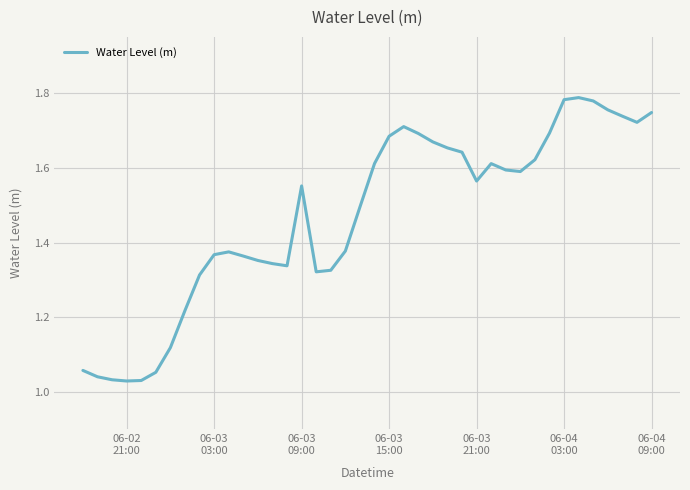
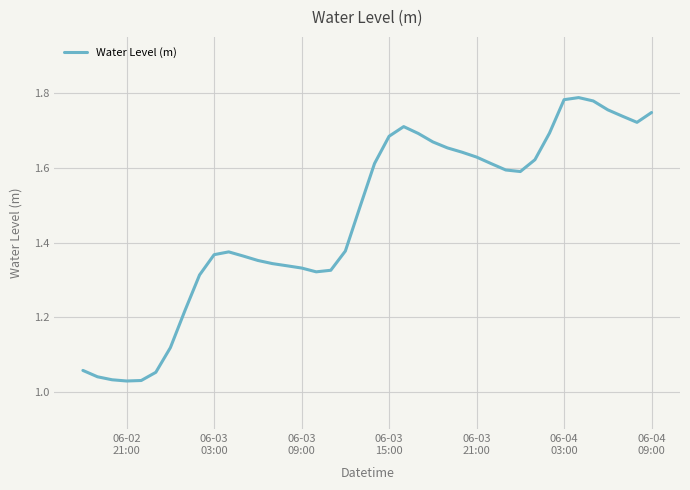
06-03 09:00: 1.55 -> 1.33
06-03 21:00: 1.56 -> 1.63
